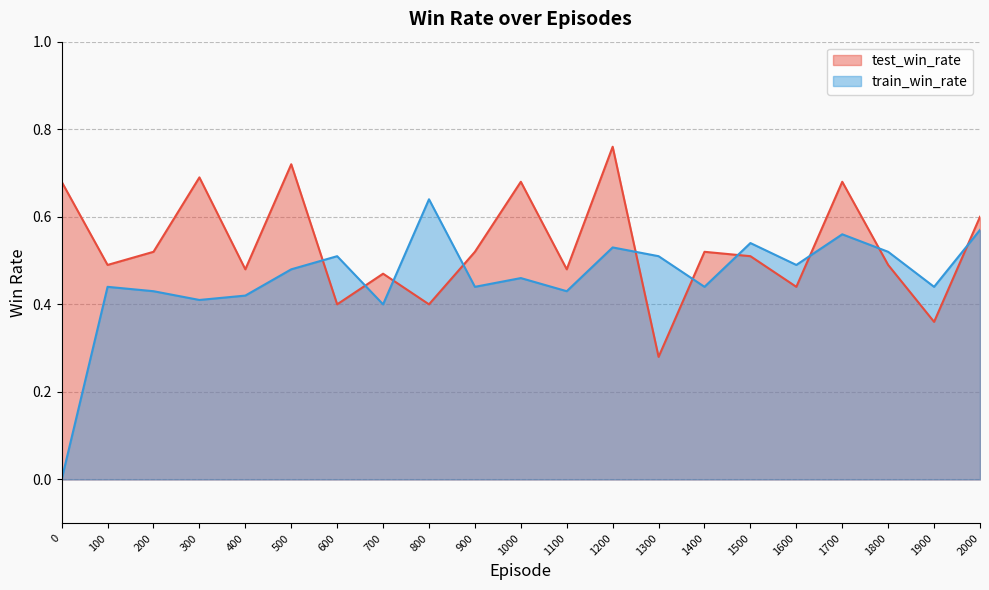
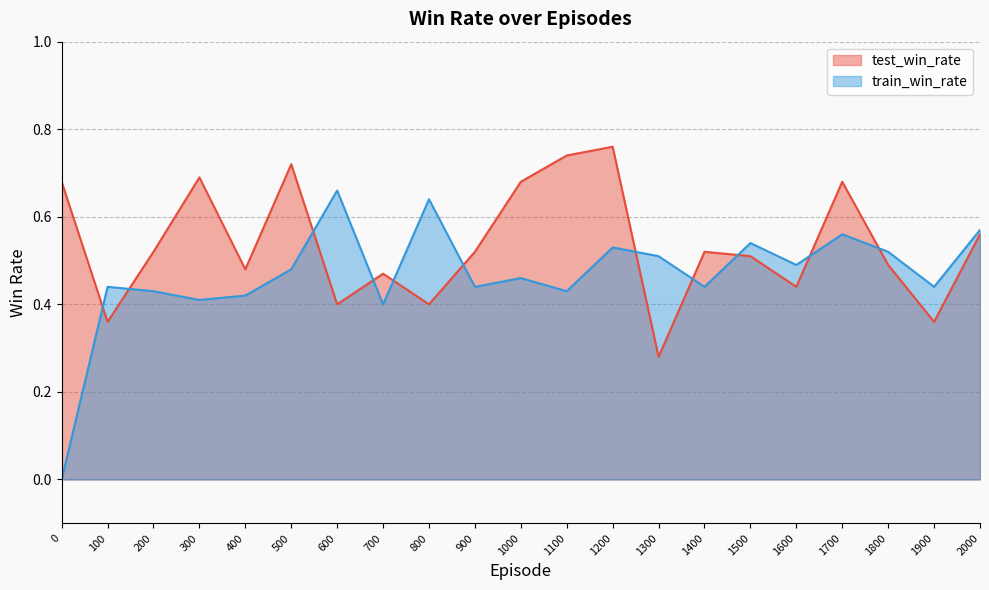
test_win_rate, 100: 0.49 -> 0.36
train_win_rate, 600: 0.51 -> 0.66
test_win_rate, 1100: 0.48 -> 0.74
test_win_rate, 2000: 0.60 -> 0.56
